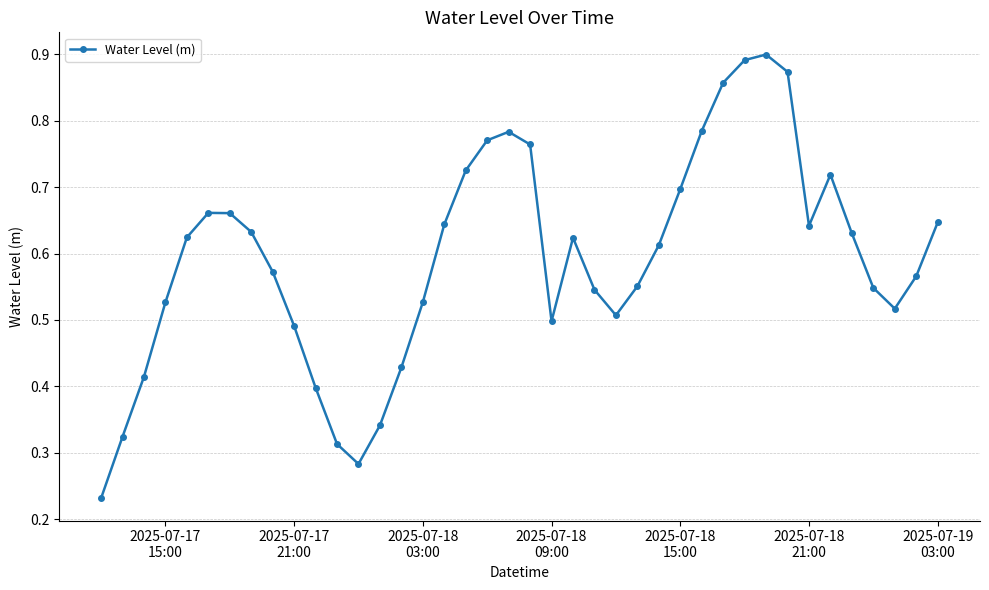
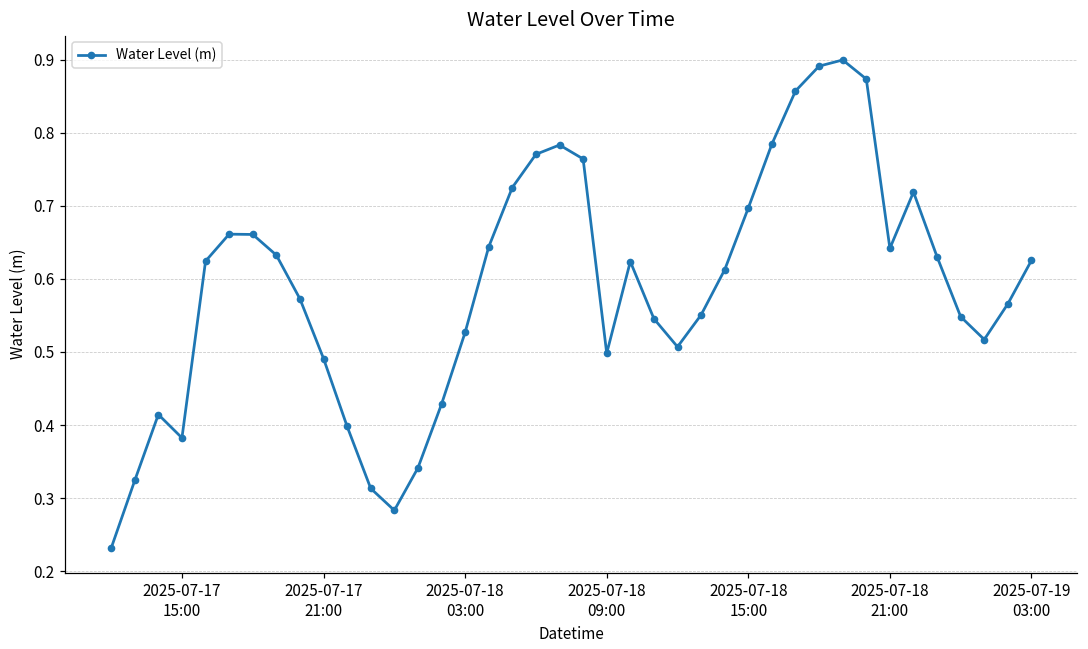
2025-07-17 15:00: 0.53 -> 0.38
2025-07-19 03:00: 0.65 -> 0.63
